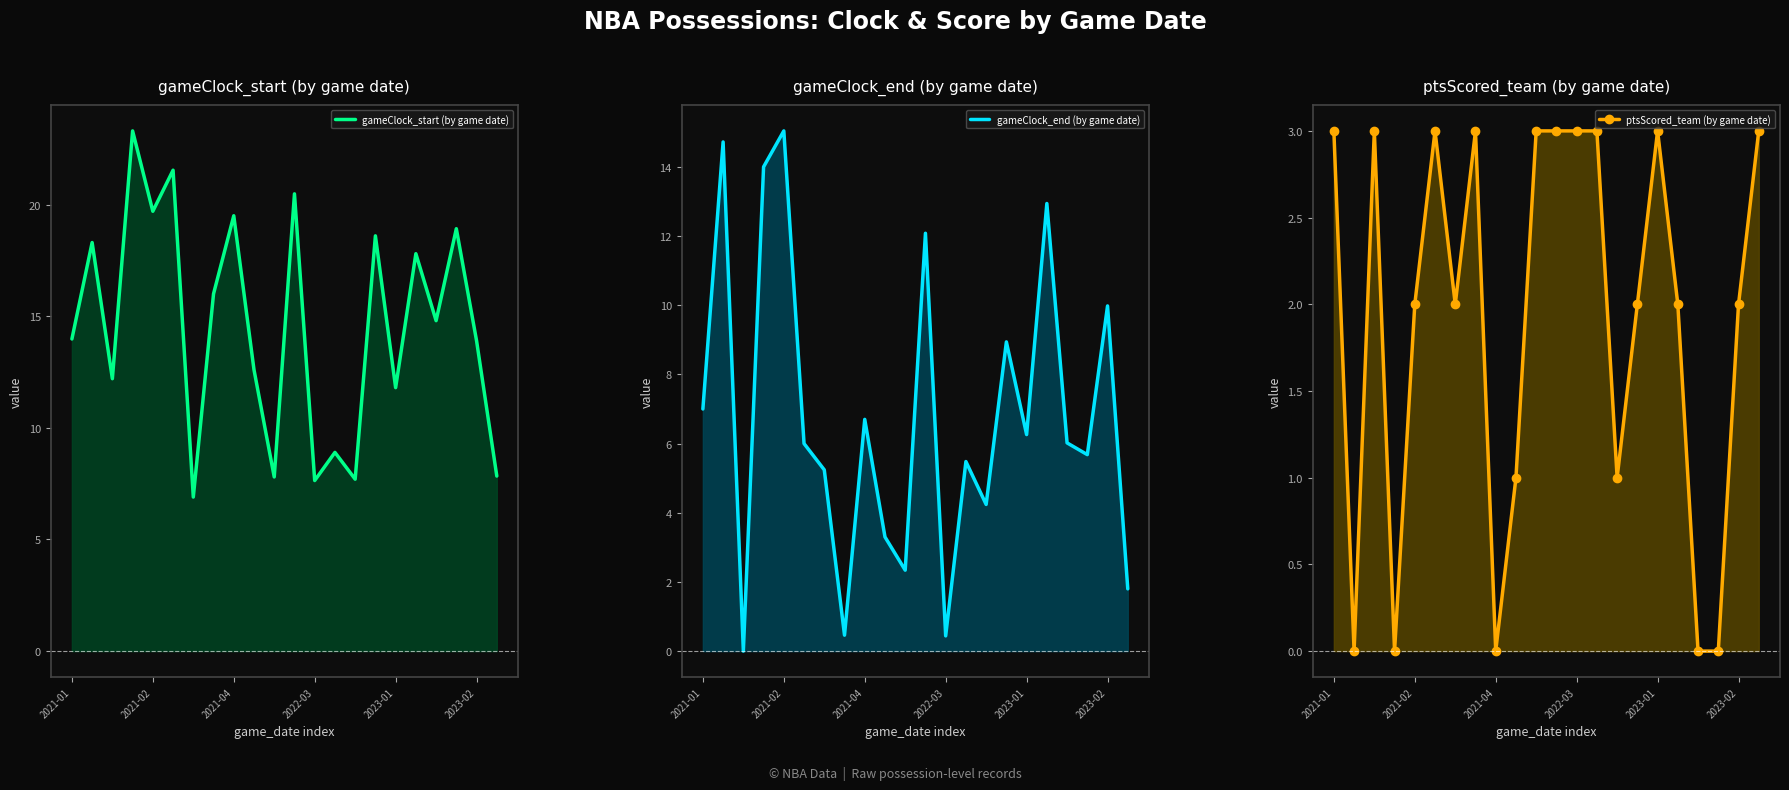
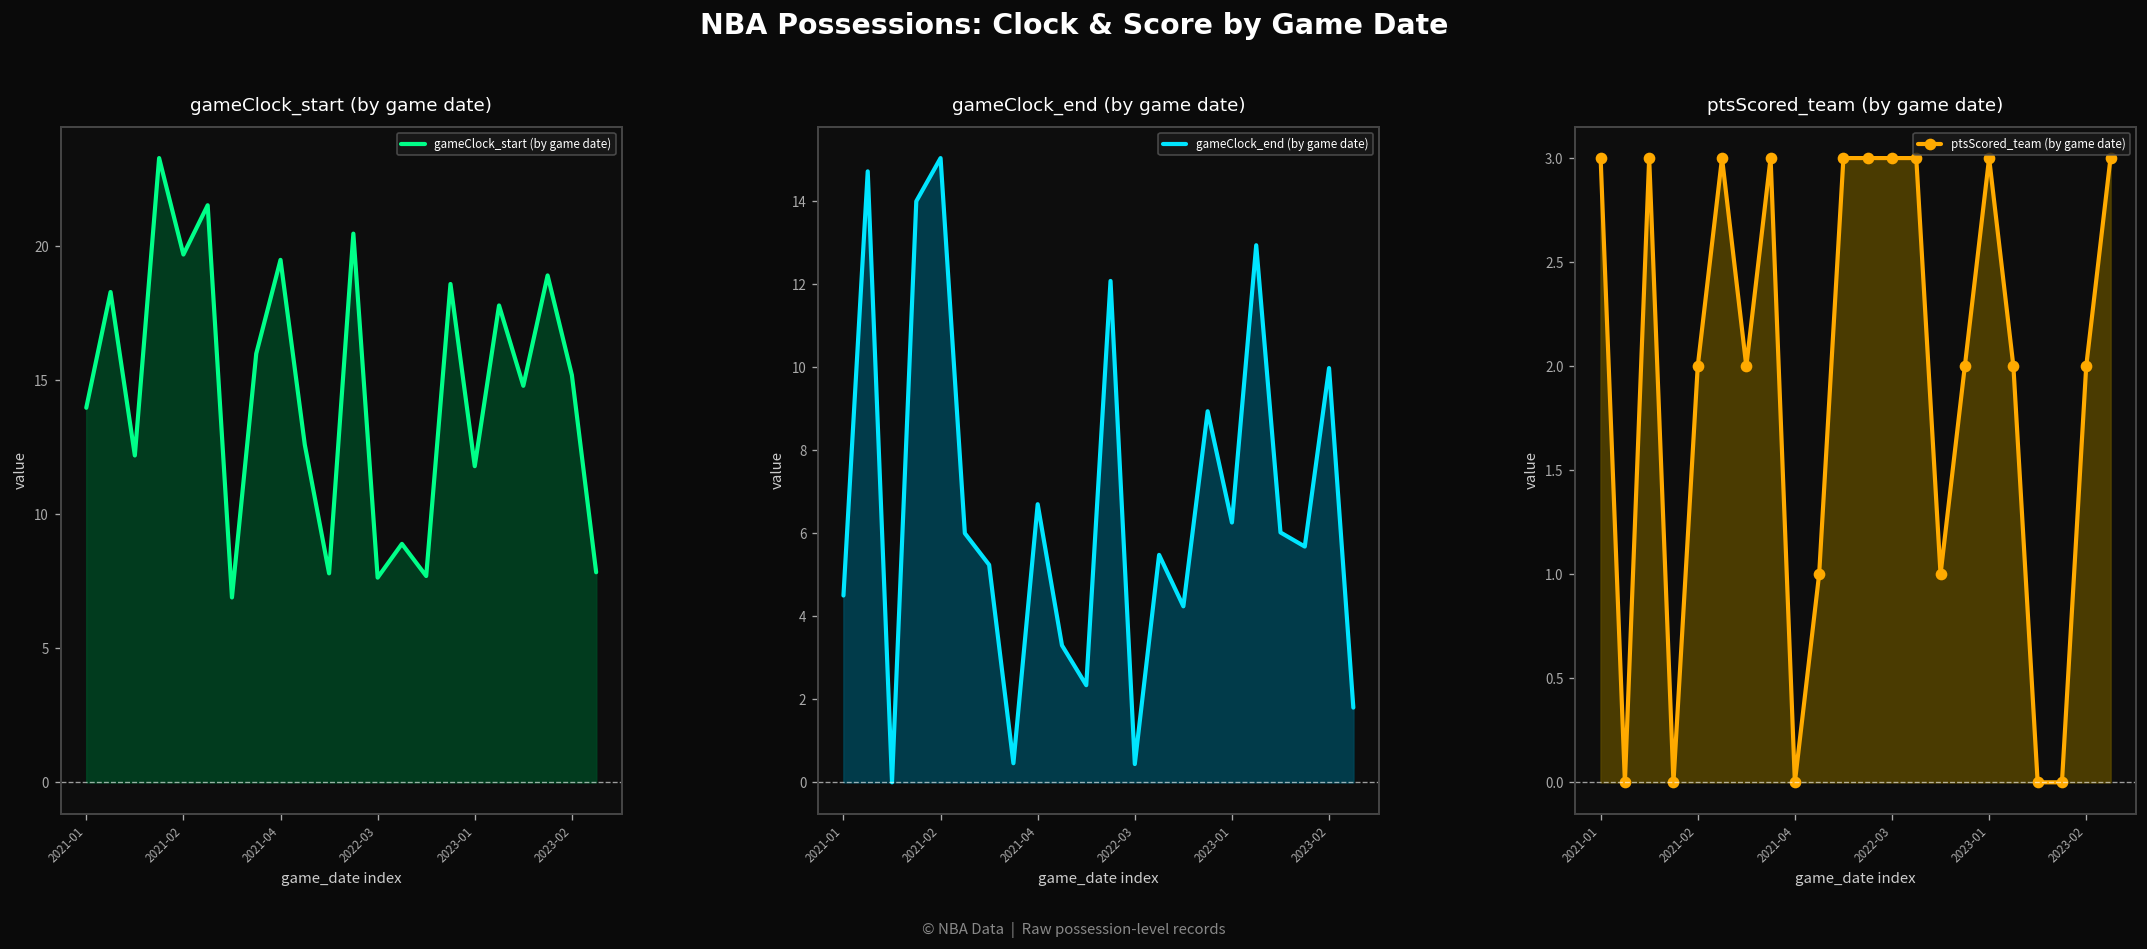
gameClock_start (by game date), 2023-02: 13.9 -> 15.2
gameClock_end (by game date), 2021-01: 7.0 -> 4.5
